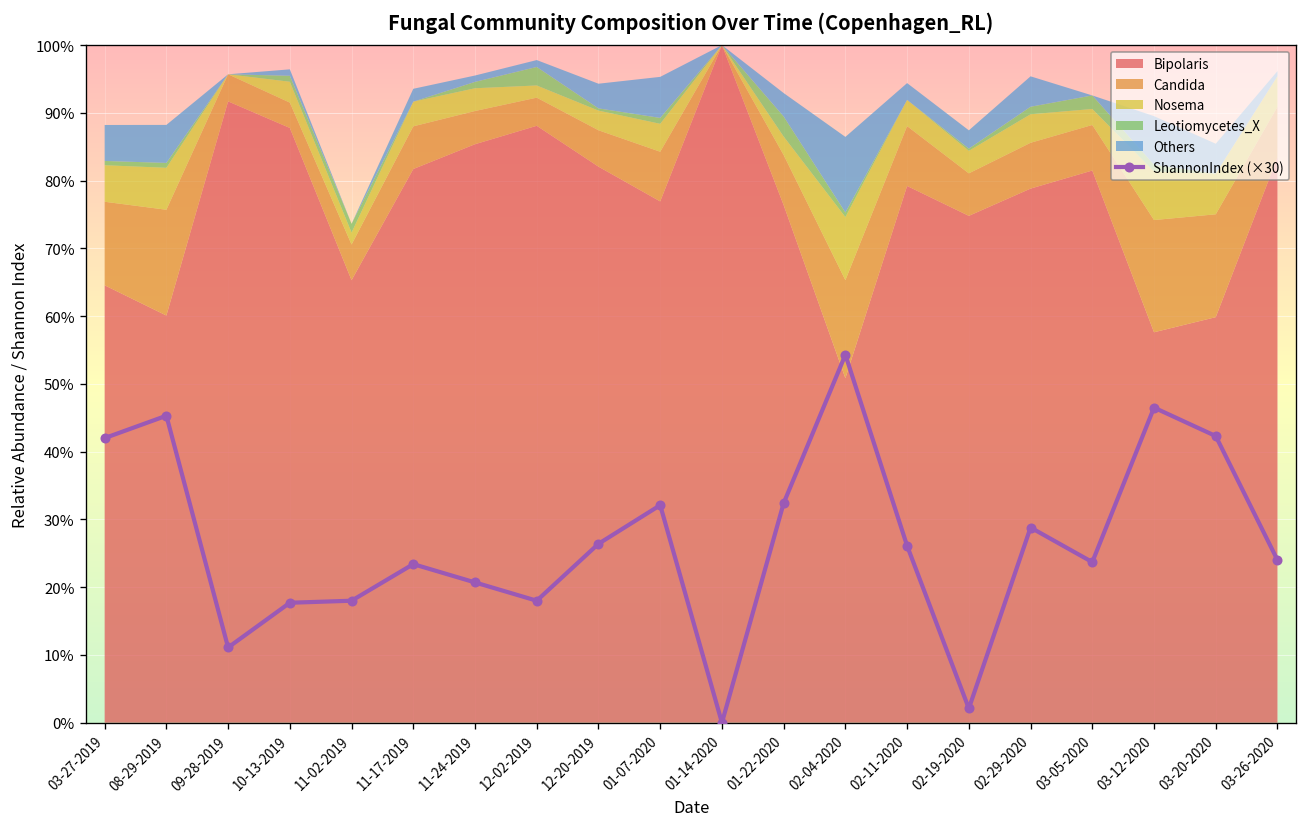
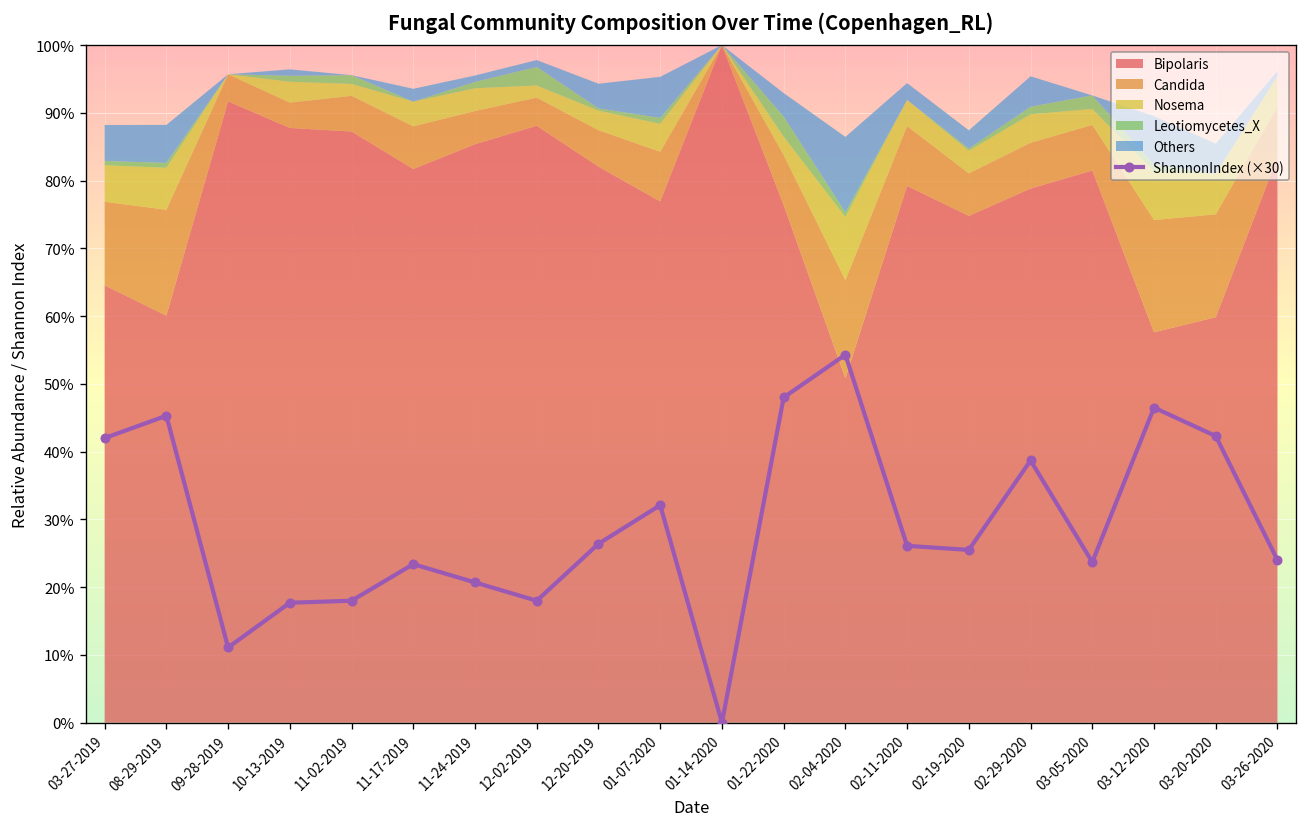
Bipolaris, 11-02-2019: 65% -> 87%
ShannonIndex (×30), 01-22-2020: 32% -> 48%
ShannonIndex (×30), 02-19-2020: 2% -> 26%
ShannonIndex (×30), 02-29-2020: 29% -> 39%
